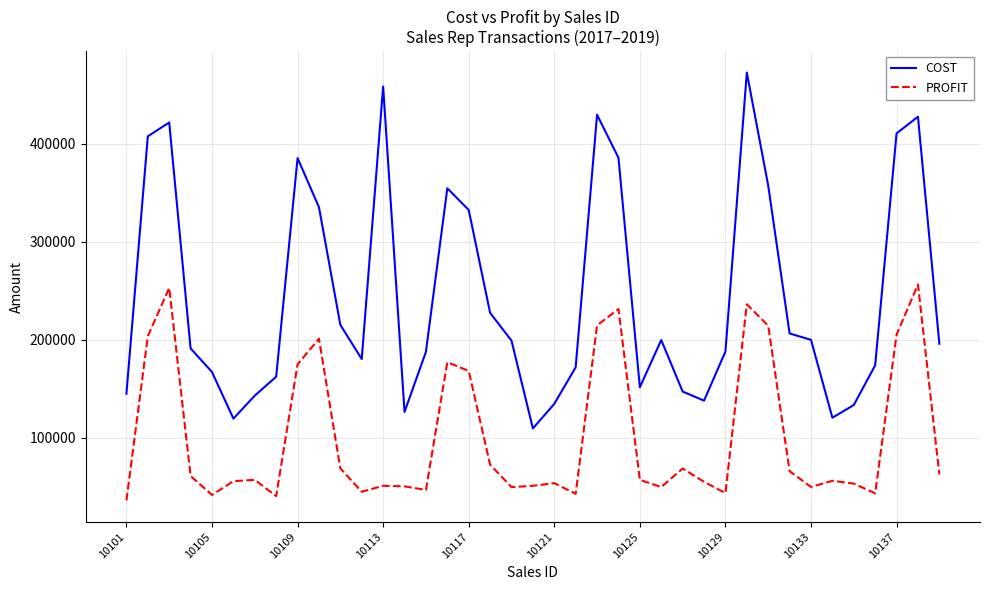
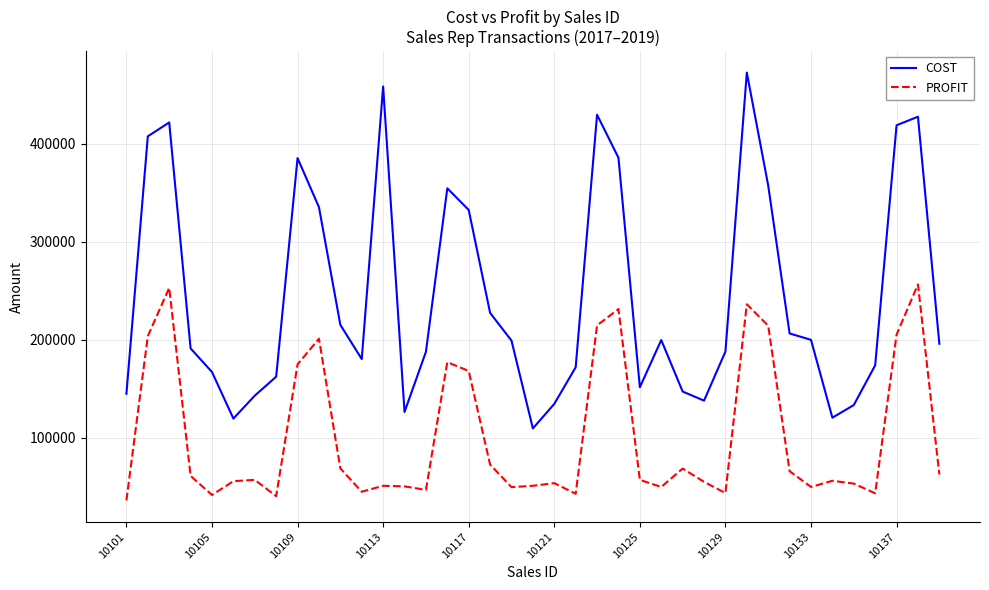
COST, 10137: 410000 -> 420000
